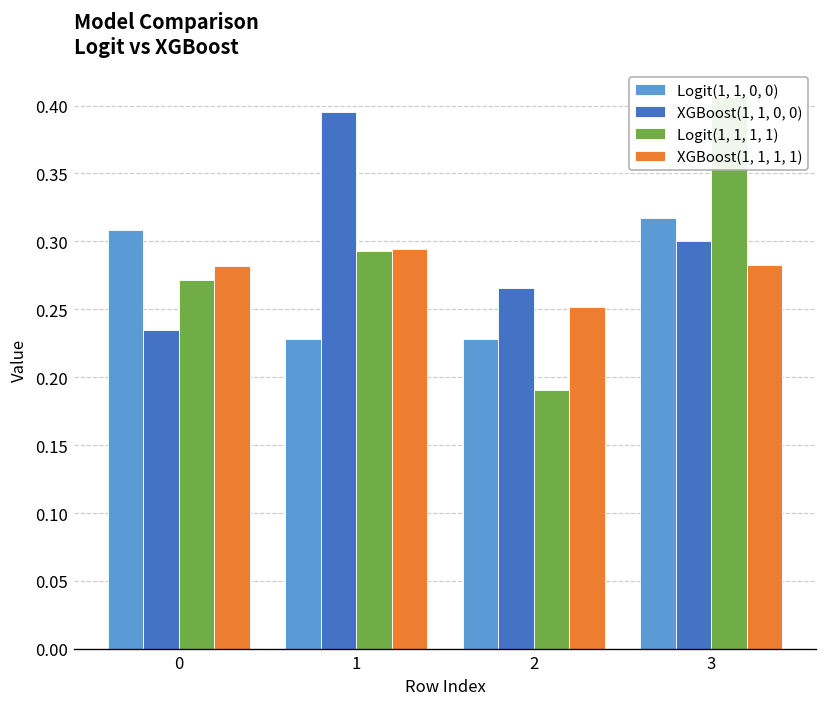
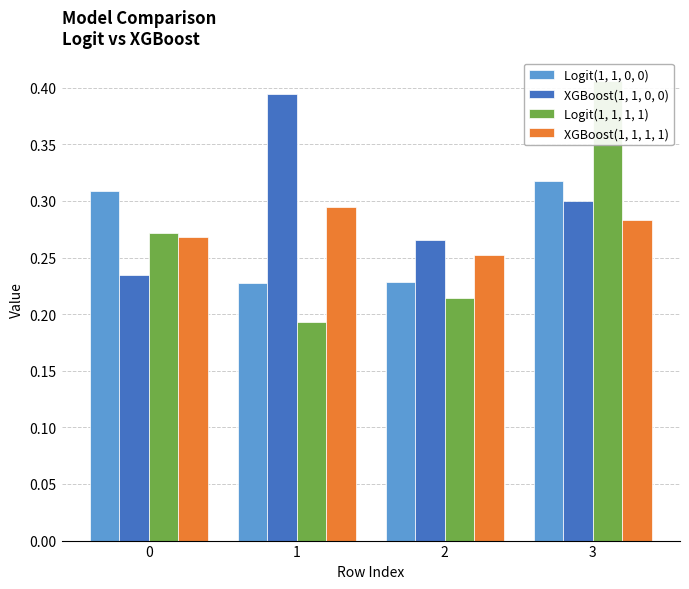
XGBoost(1, 1, 1, 1), 0: 0.282 -> 0.269
Logit(1, 1, 1, 1), 1: 0.293 -> 0.193
Logit(1, 1, 1, 1), 2: 0.191 -> 0.214
